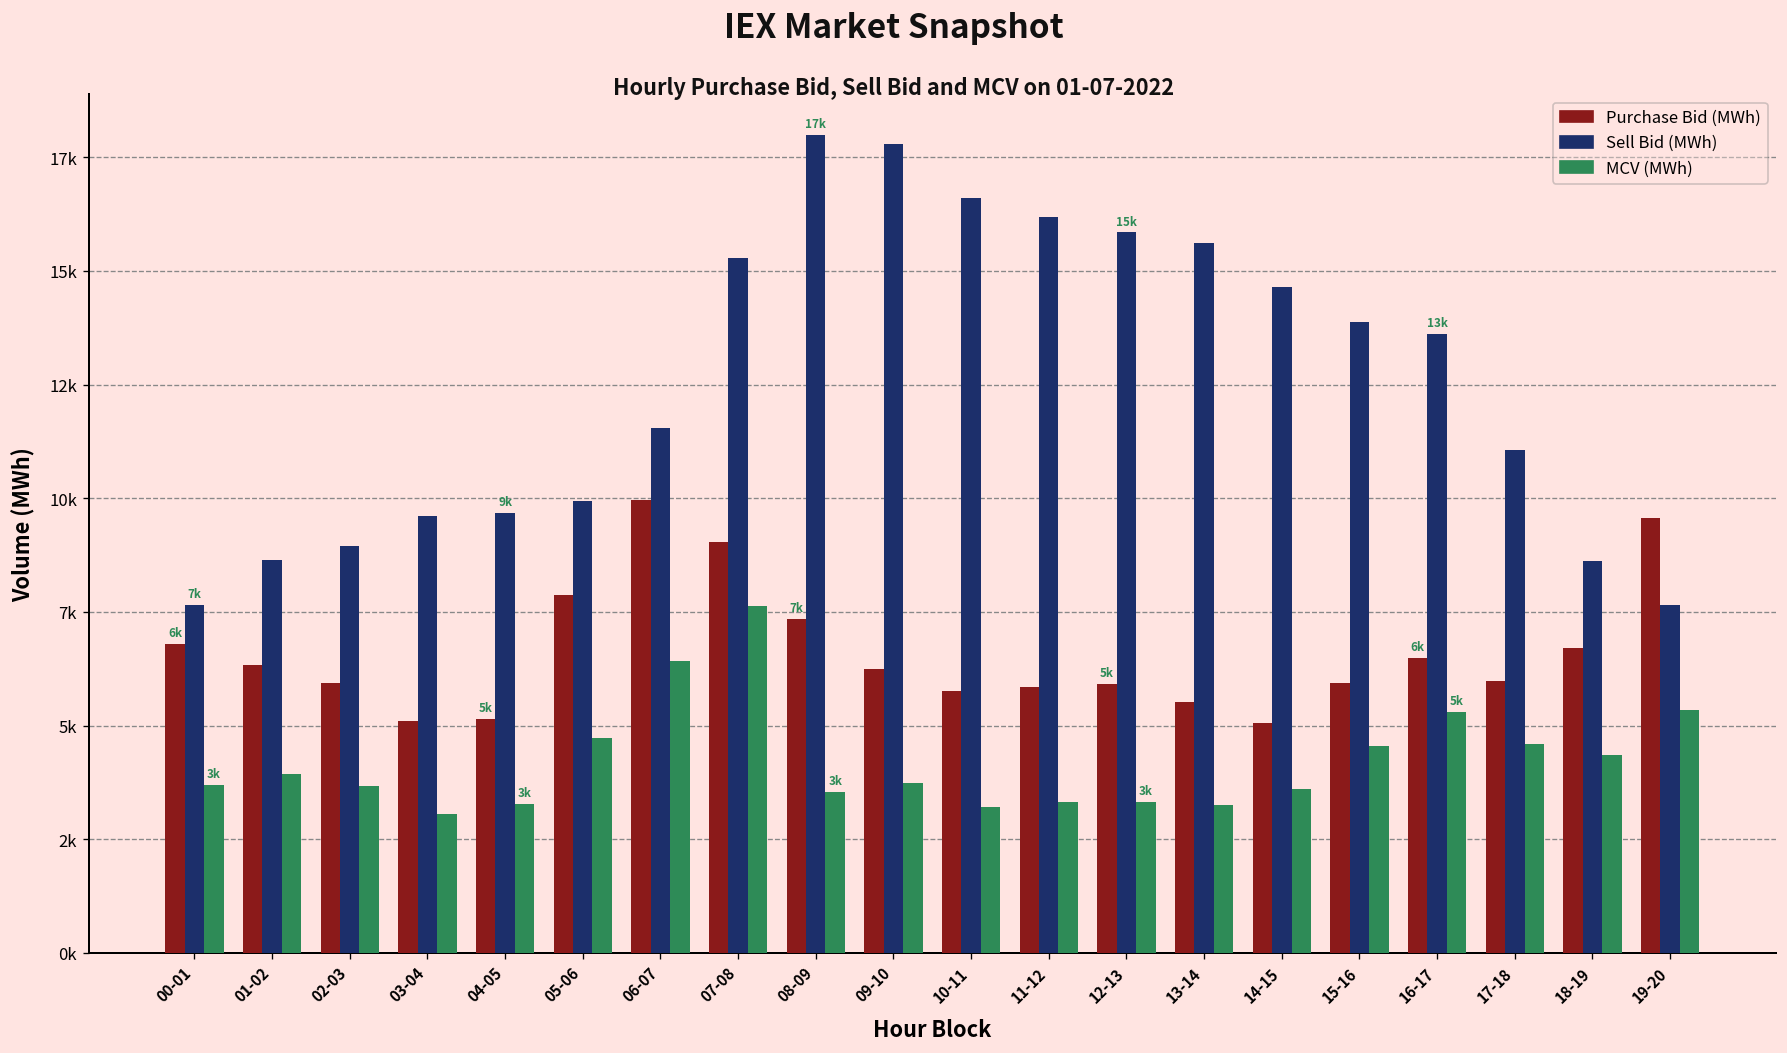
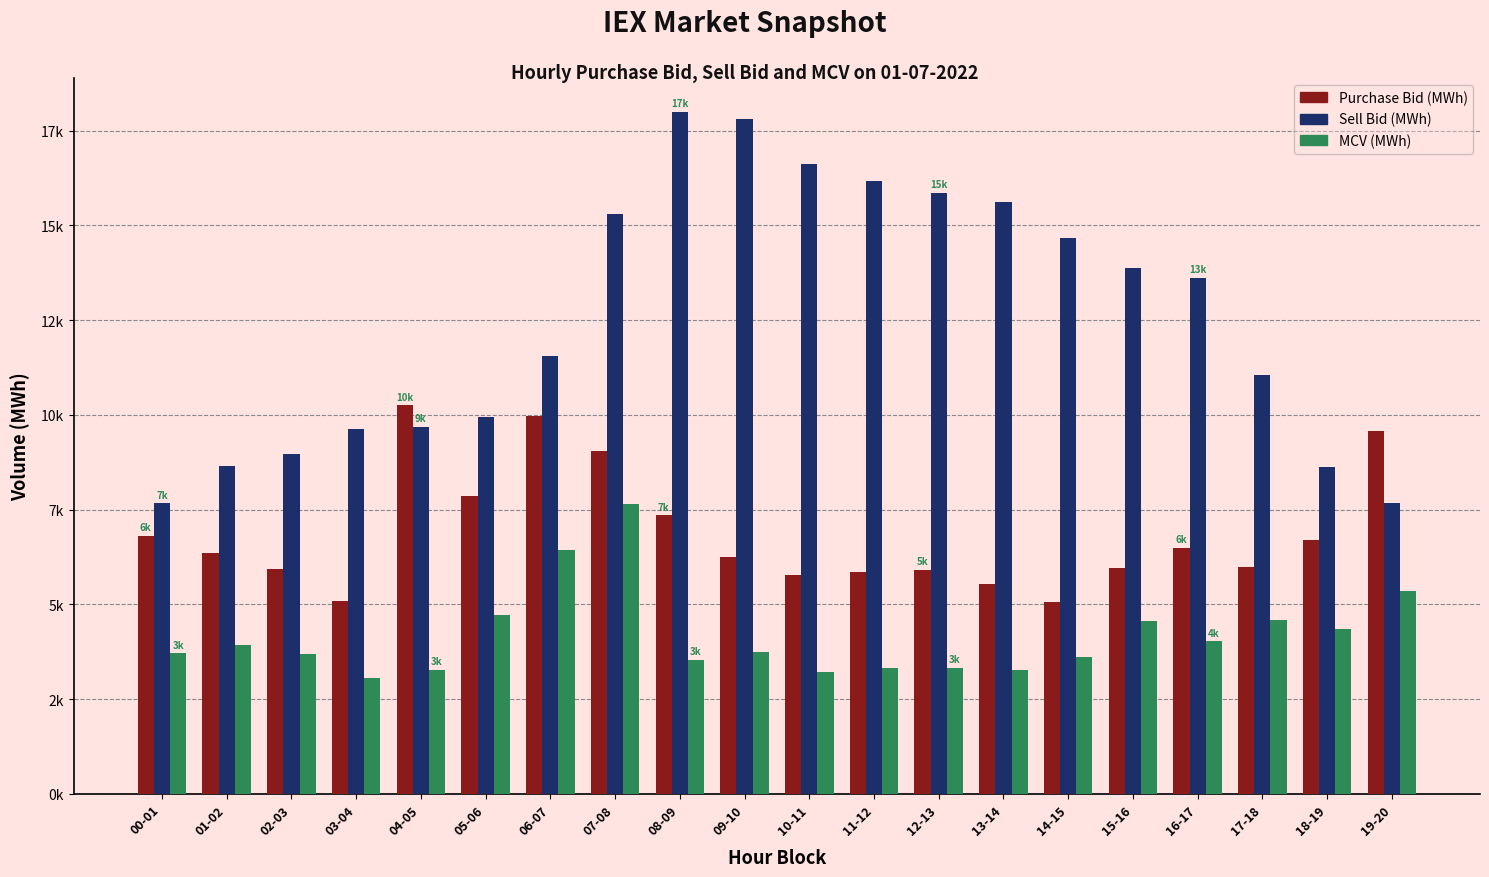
Purchase Bid (MWh), 04-05: 5k -> 10k
MCV (MWh), 16-17: 5k -> 4k
